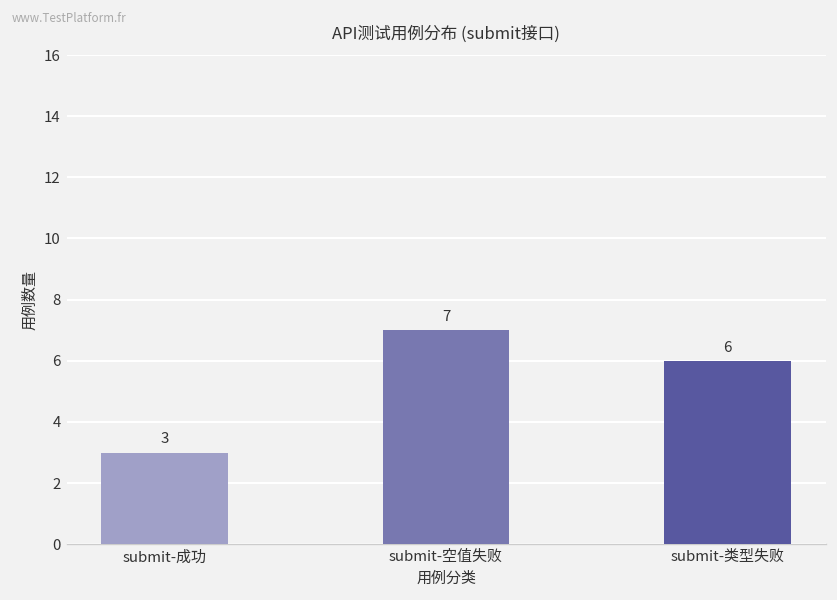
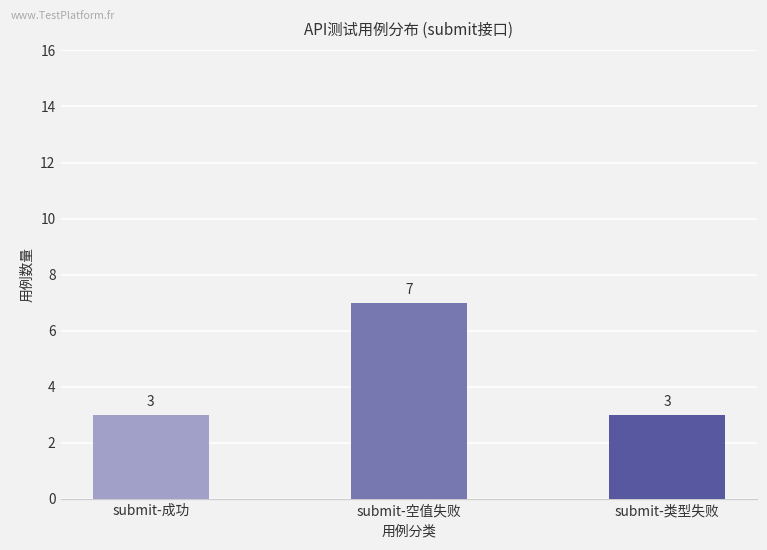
submit-类型失败: 6 -> 3
